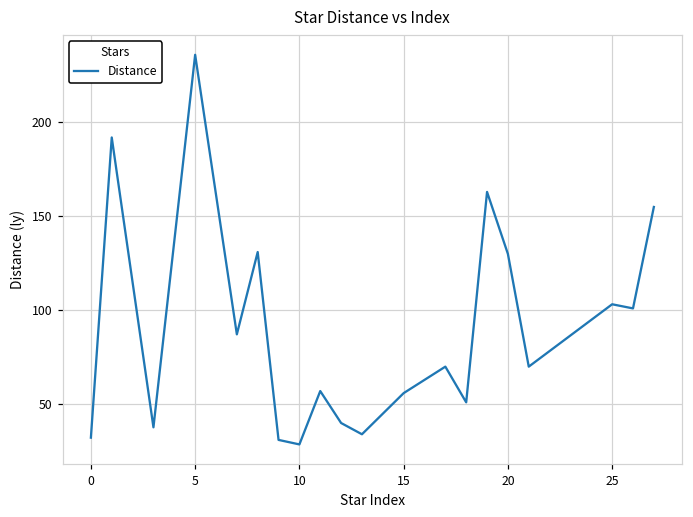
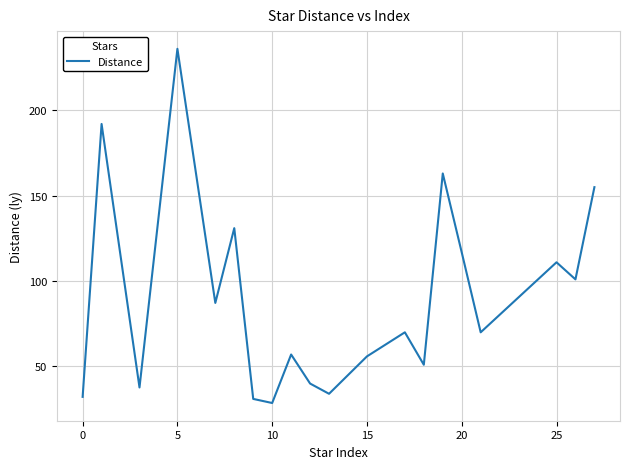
20: 130 -> 117
25: 103 -> 111
